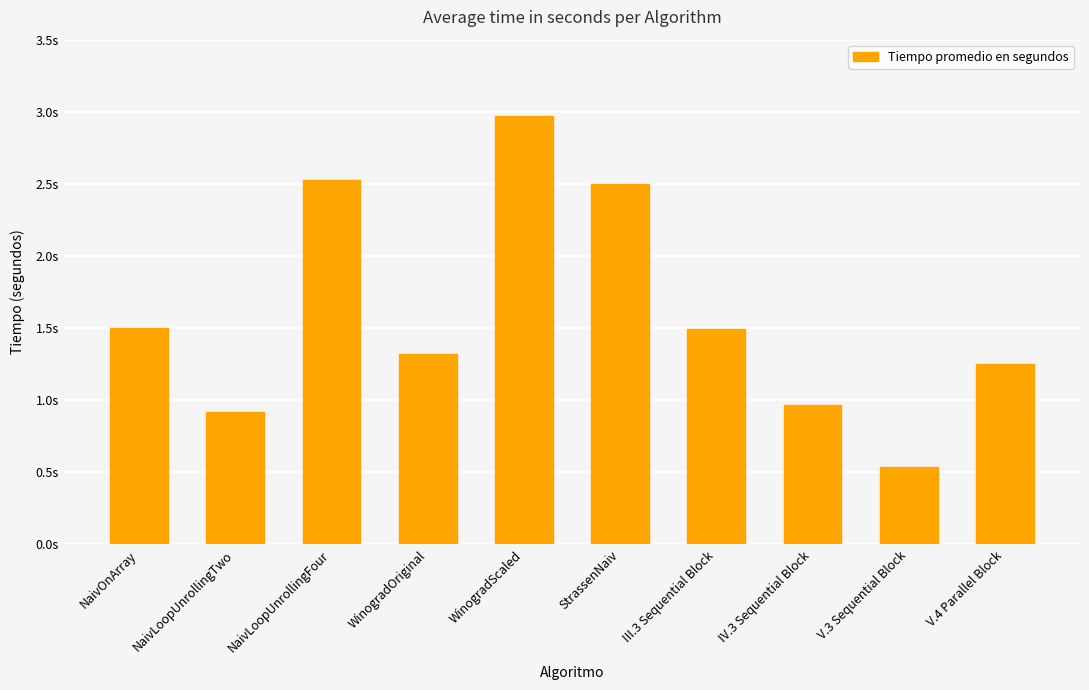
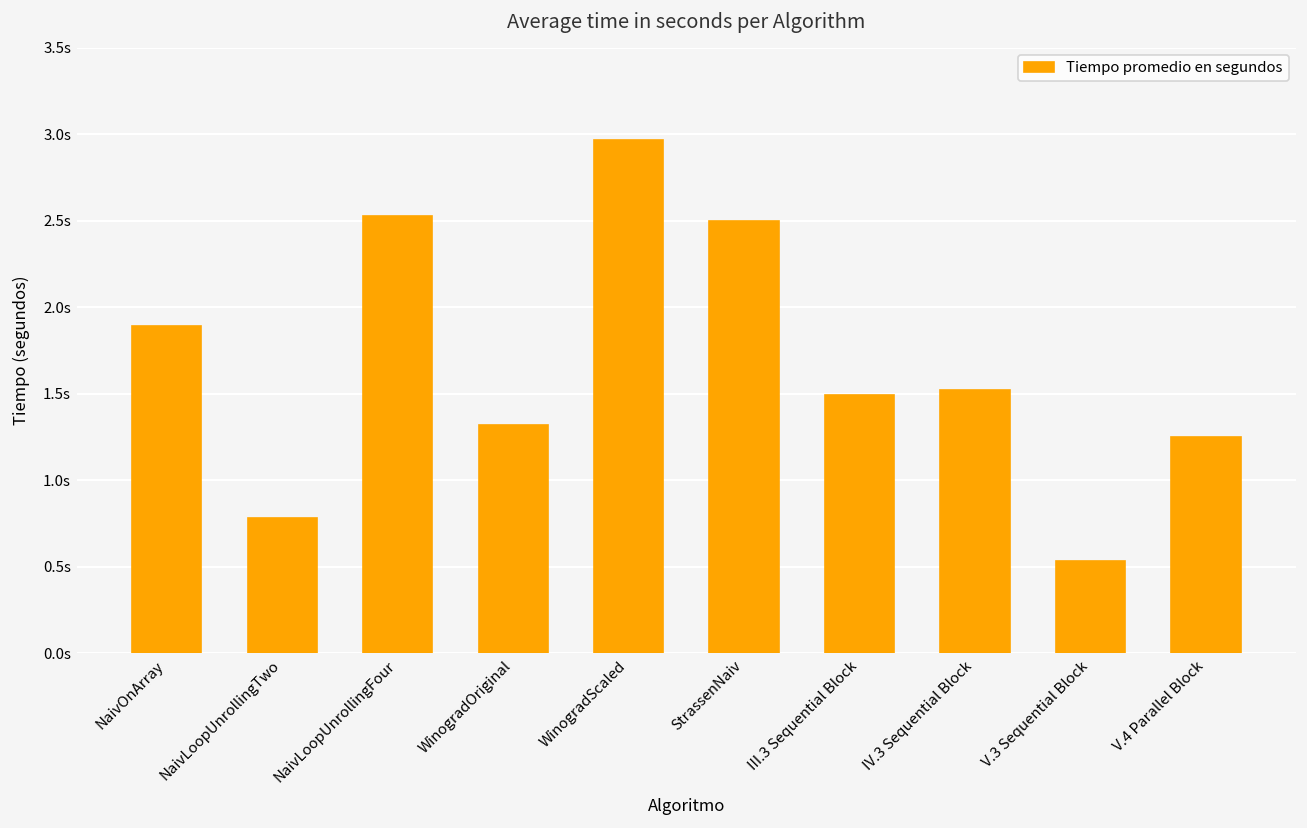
NaivOnArray: 1.50s -> 1.89s
NaivLoopUnrollingTwo: 0.92s -> 0.78s
IV.3 Sequential Block: 0.97s -> 1.52s
